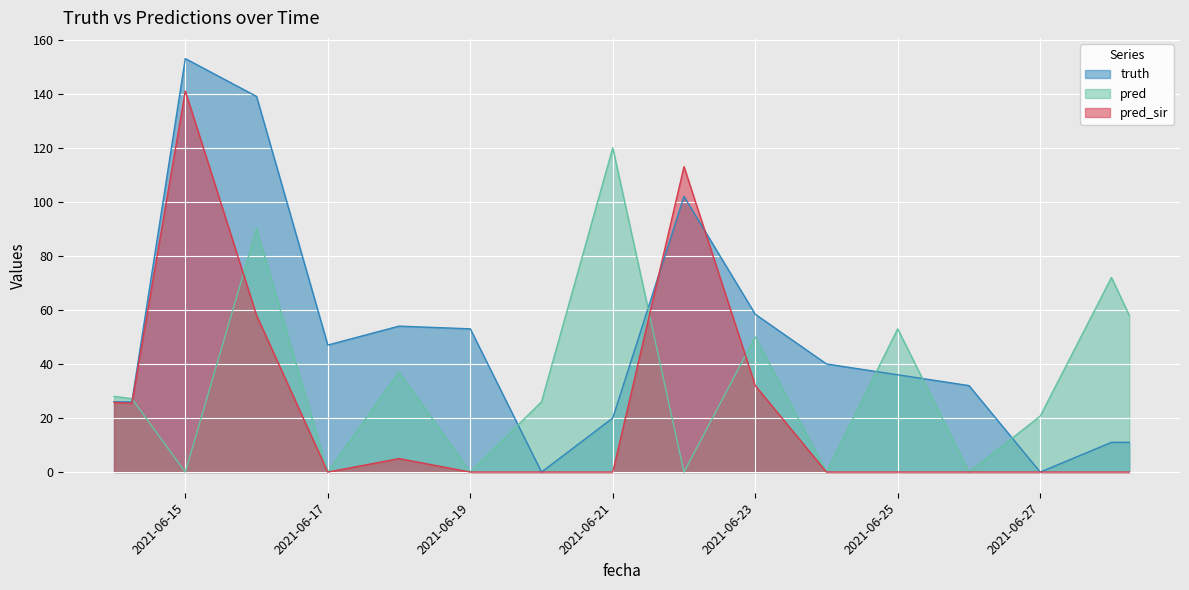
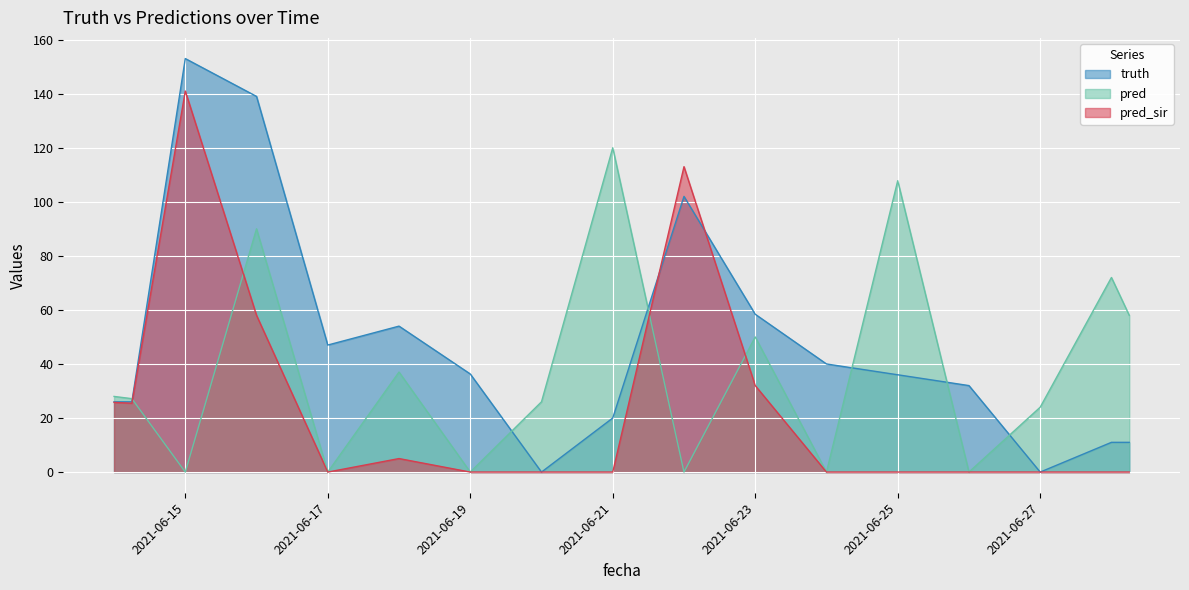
truth, 2021-06-19: 53 -> 36
pred, 2021-06-25: 53 -> 108
pred, 2021-06-27: 21 -> 24
